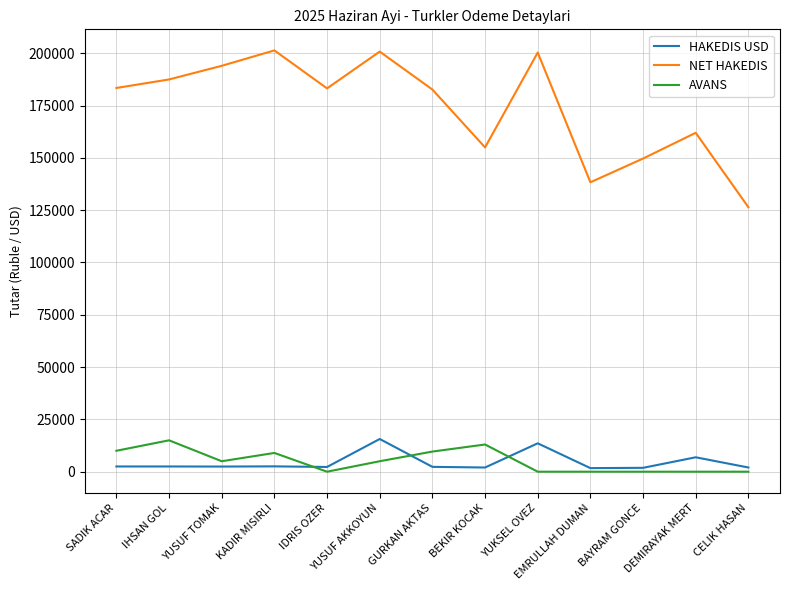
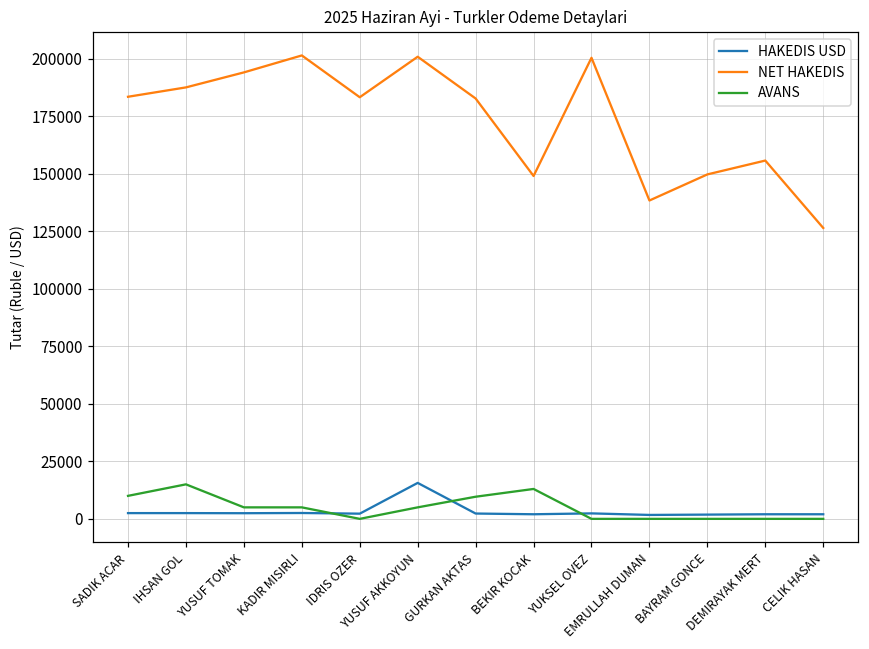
AVANS, KADIR MISIRLI: 9000 -> 5000
NET HAKEDIS, BEKIR KOCAK: 155000 -> 149000
HAKEDIS USD, YUKSEL OVEZ: 14000 -> 2000
HAKEDIS USD, DEMIRAYAK MERT: 7000 -> 2000
NET HAKEDIS, DEMIRAYAK MERT: 162000 -> 156000
